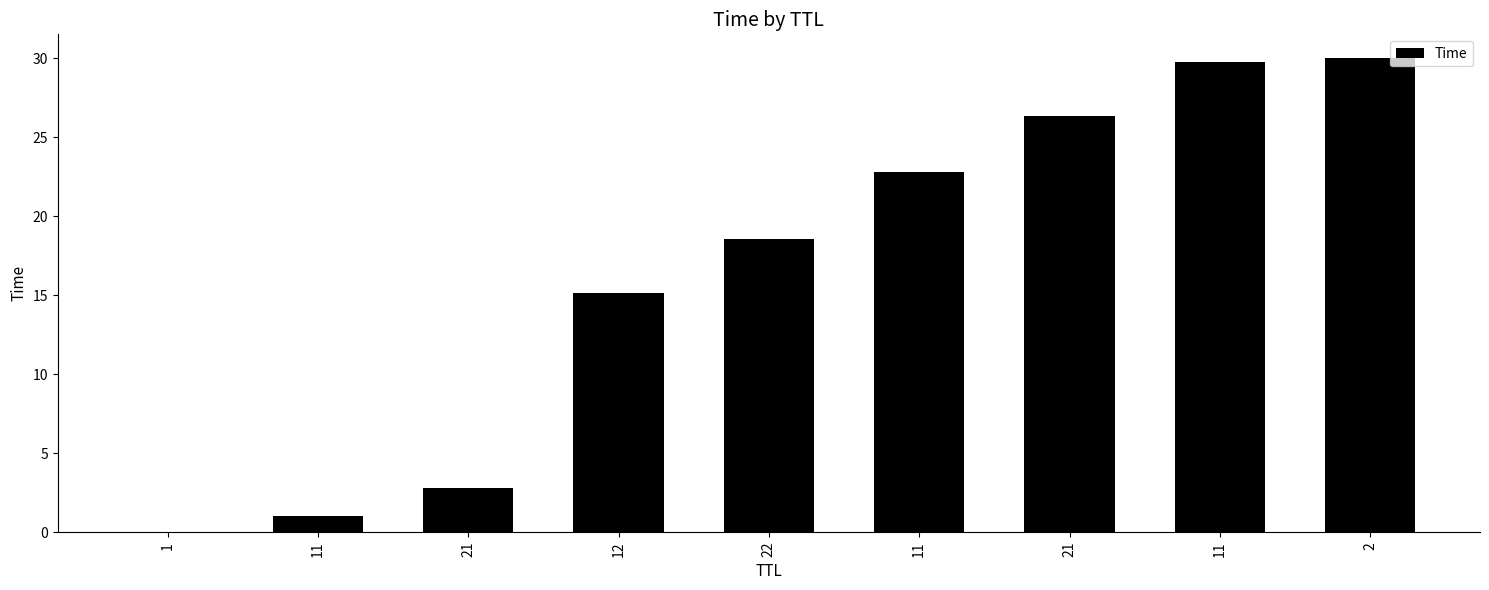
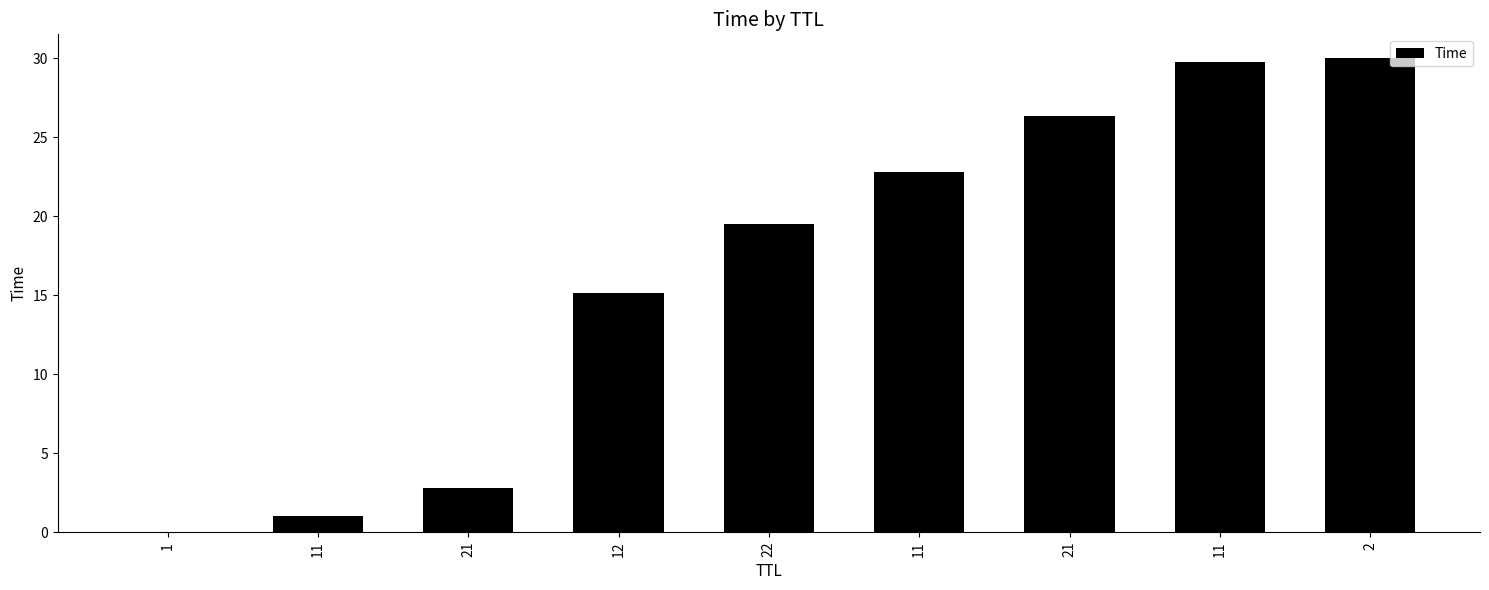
22: 18.6 -> 19.5
